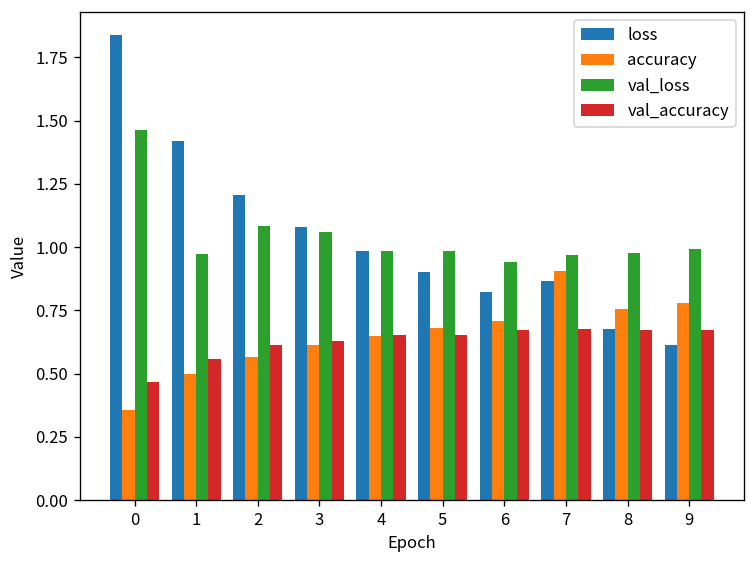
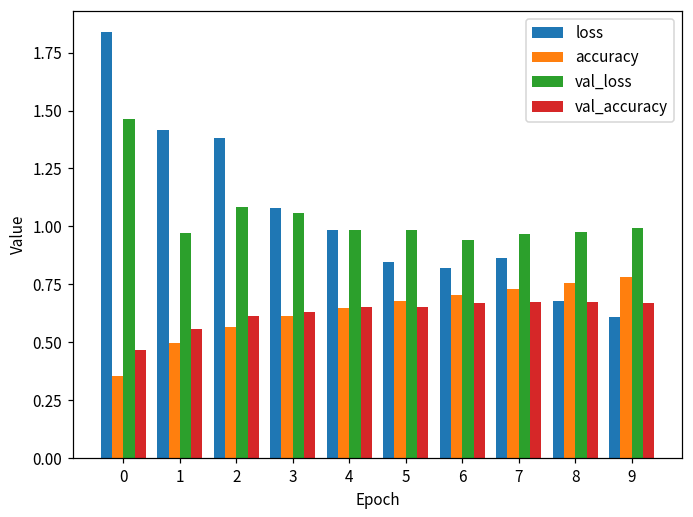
loss, 2: 1.20 -> 1.38
loss, 5: 0.90 -> 0.85
accuracy, 7: 0.90 -> 0.73
